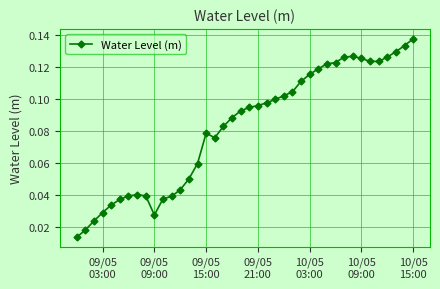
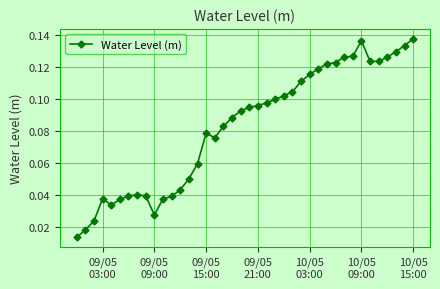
09/05 03:00: 0.029 -> 0.038
10/05 09:00: 0.125 -> 0.136
